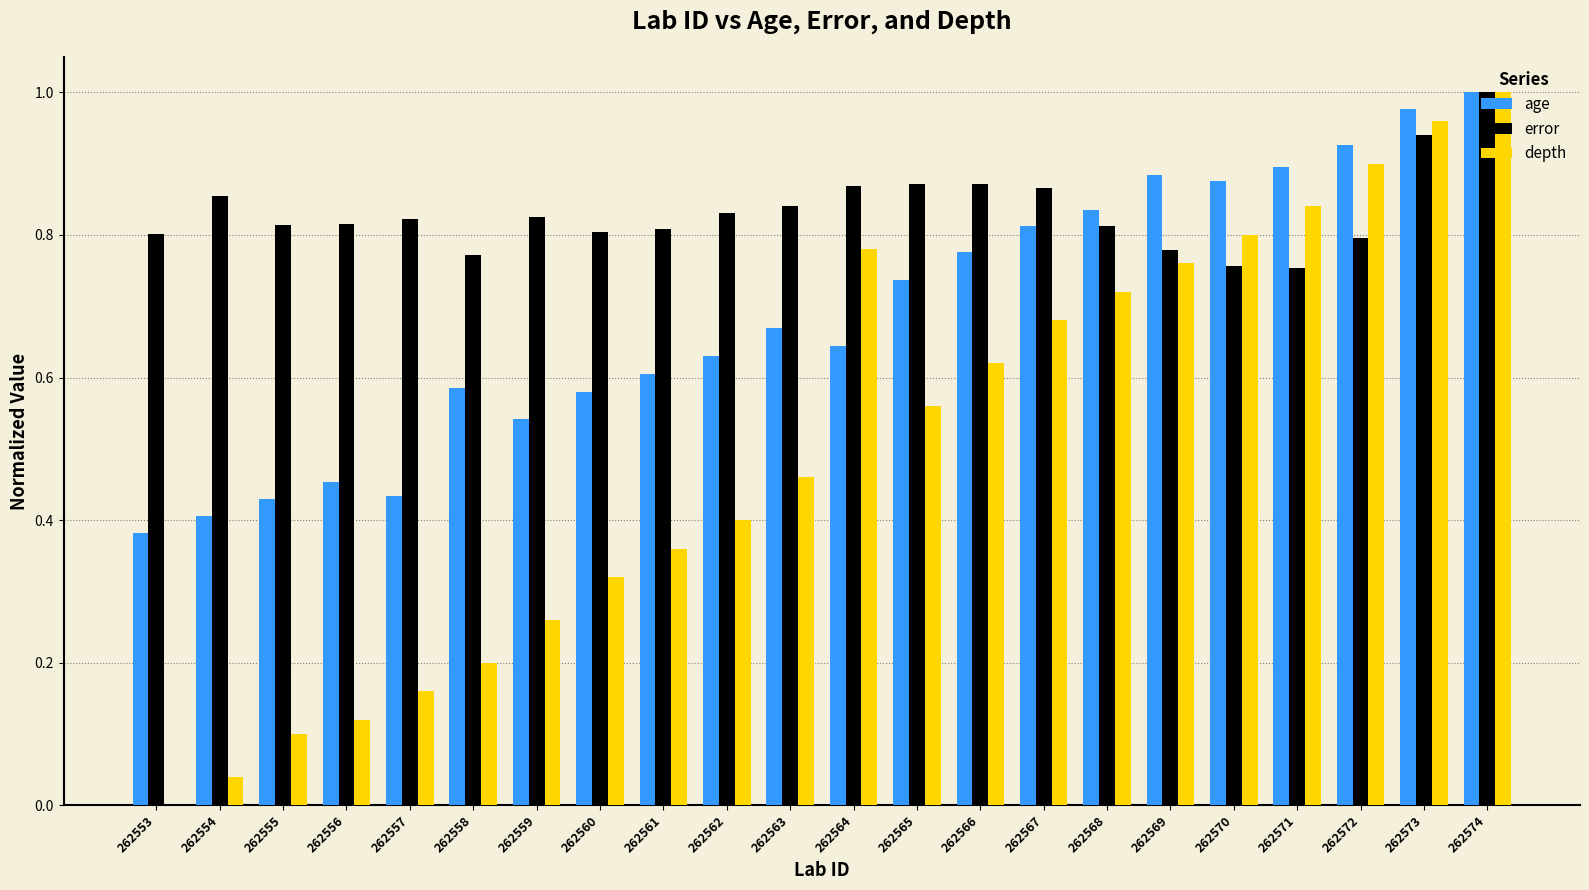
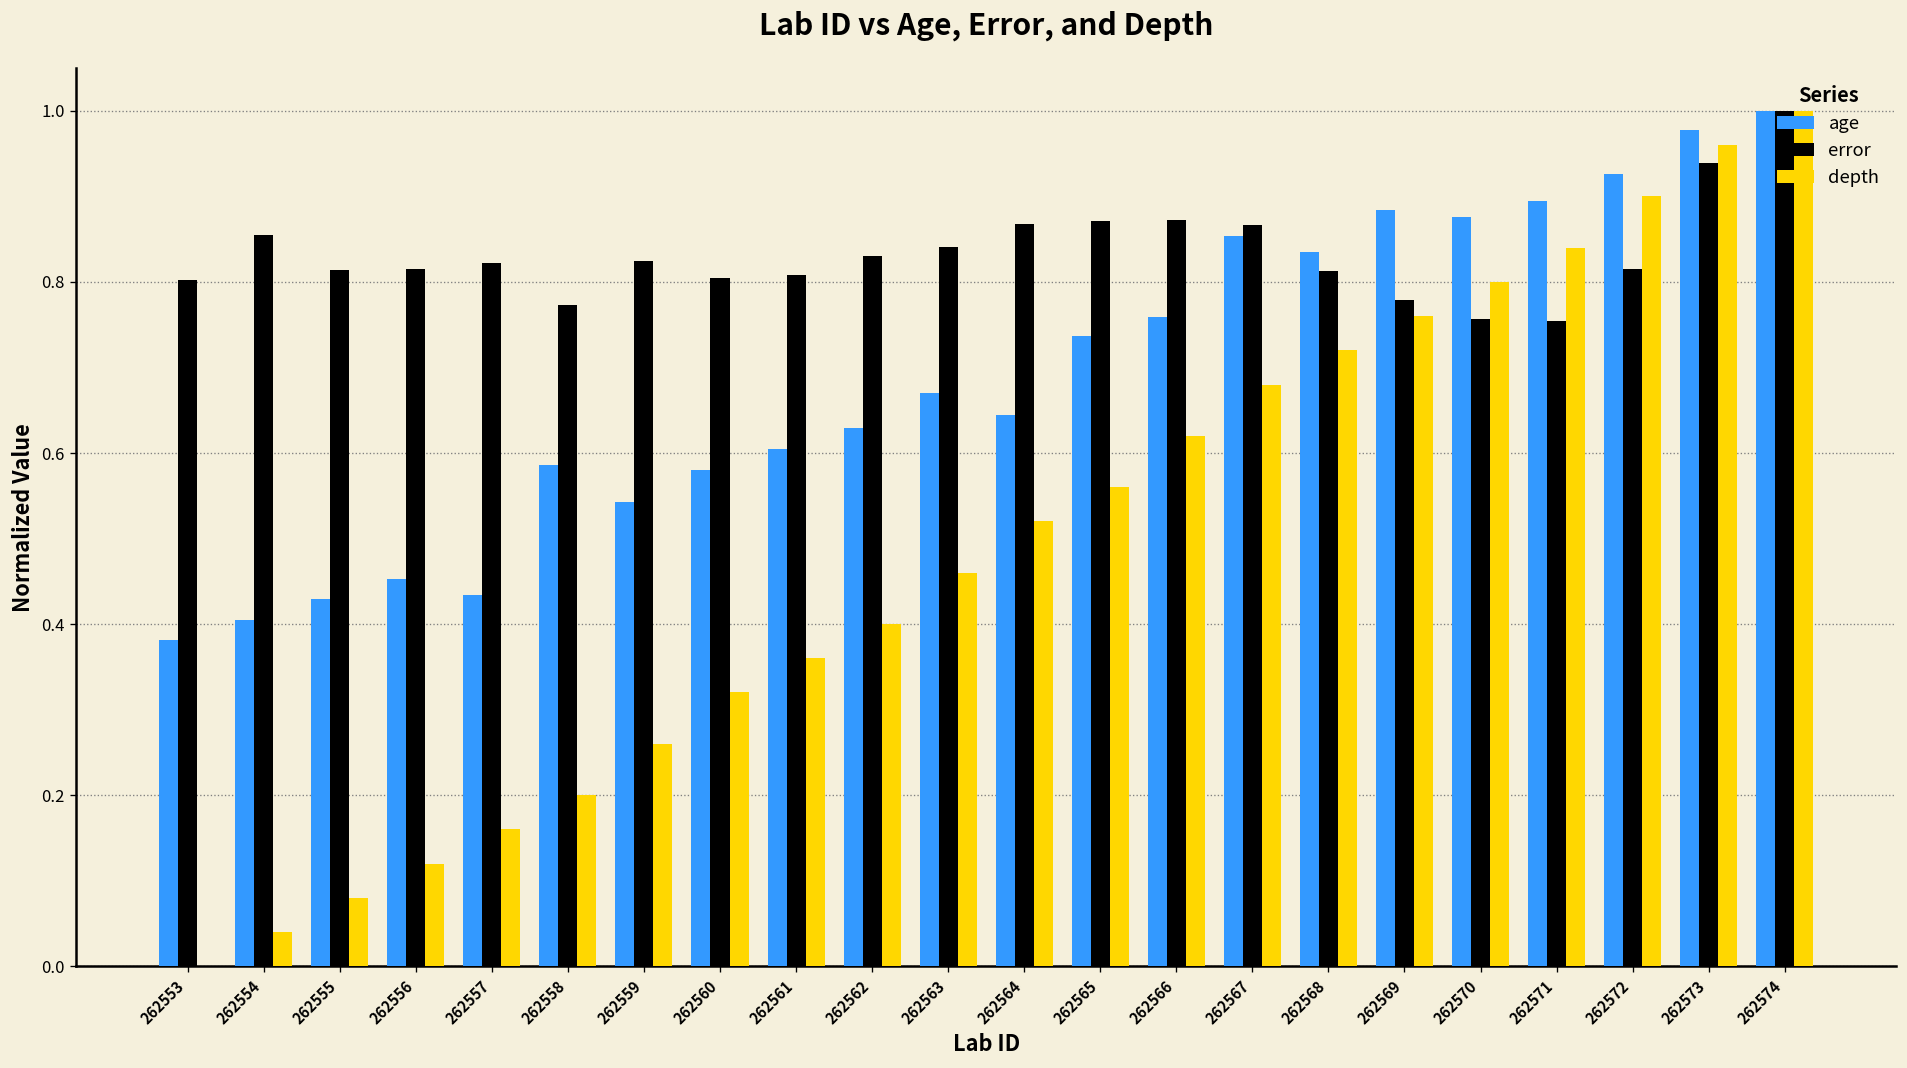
depth, 262555: 0.10 -> 0.08
depth, 262564: 0.78 -> 0.52
age, 262566: 0.78 -> 0.76
age, 262567: 0.81 -> 0.85
error, 262572: 0.80 -> 0.81
